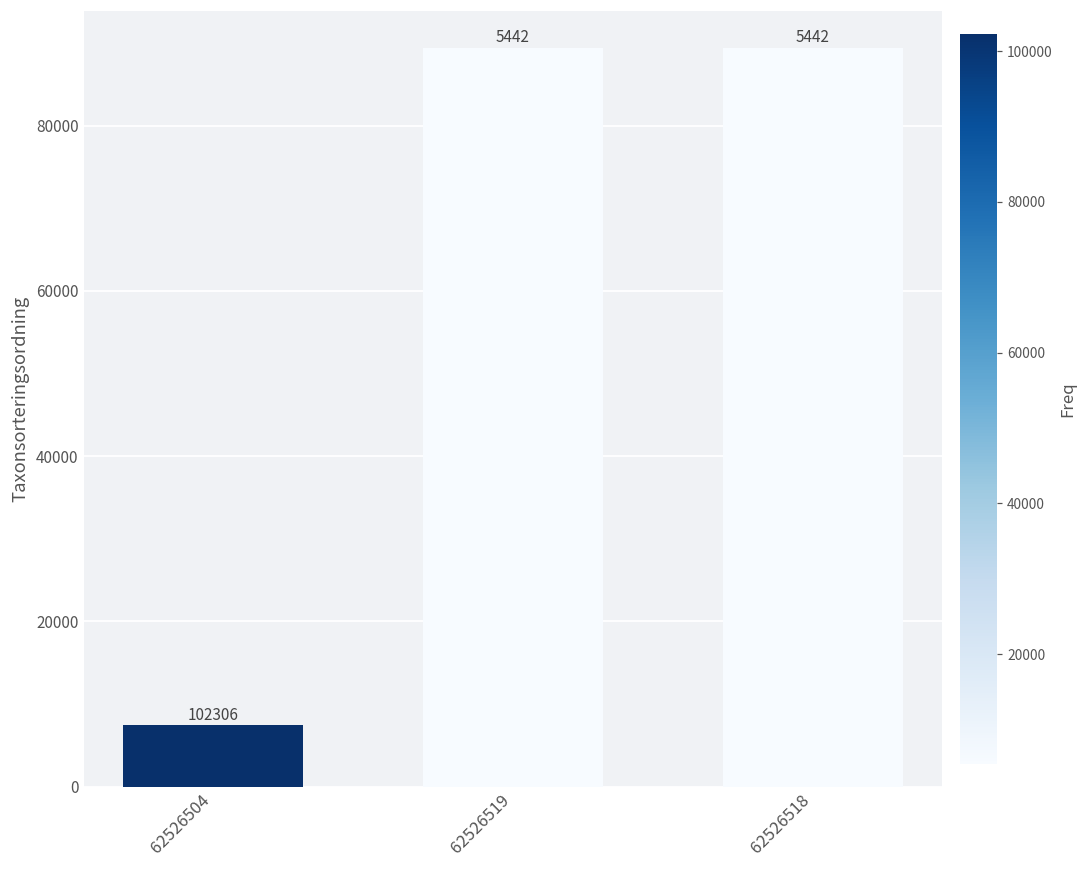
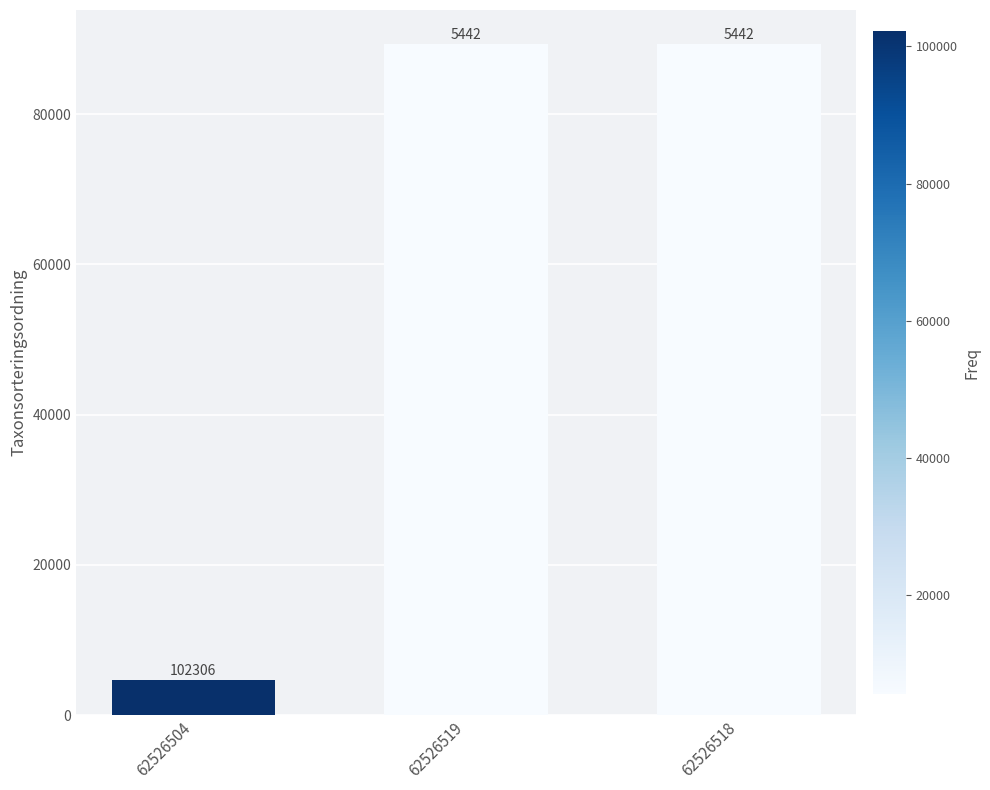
62526504: 7000 -> 5000
